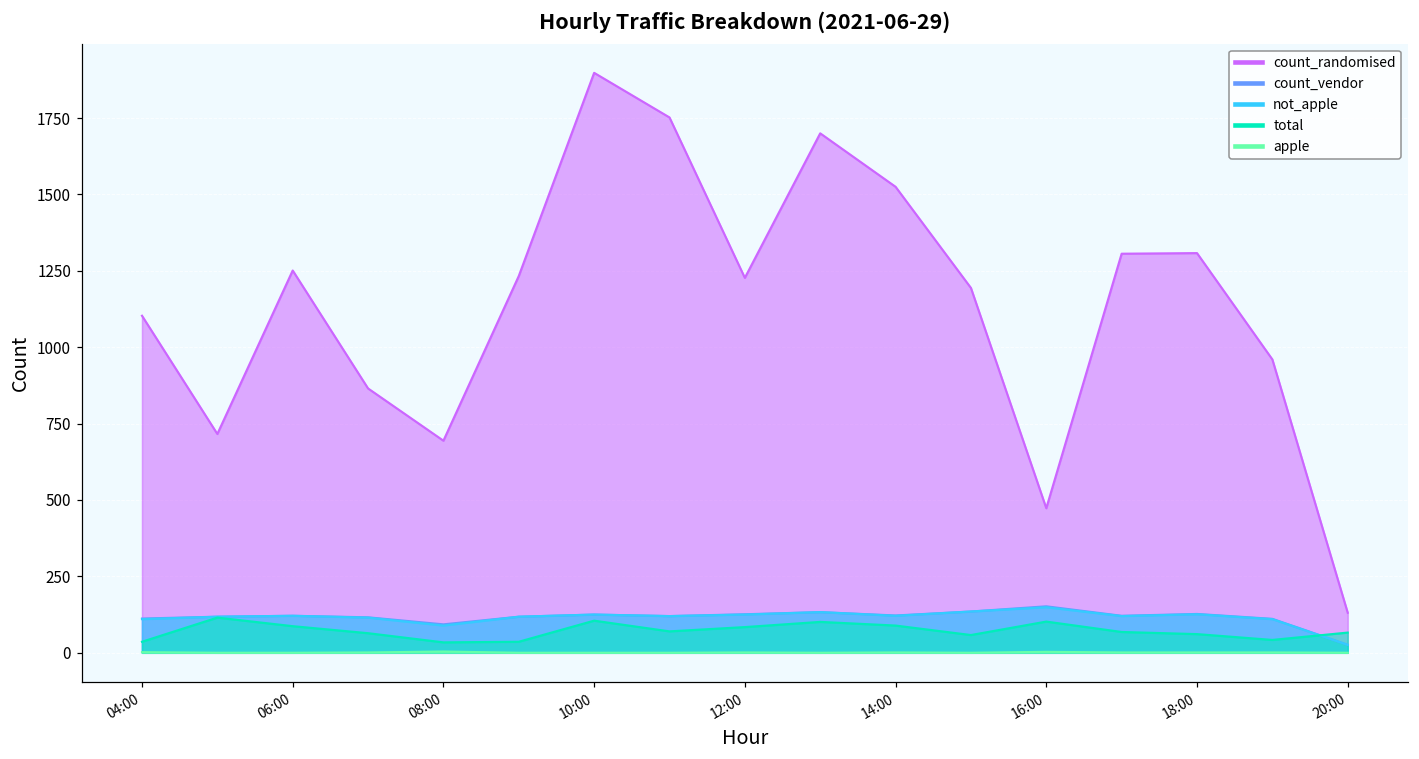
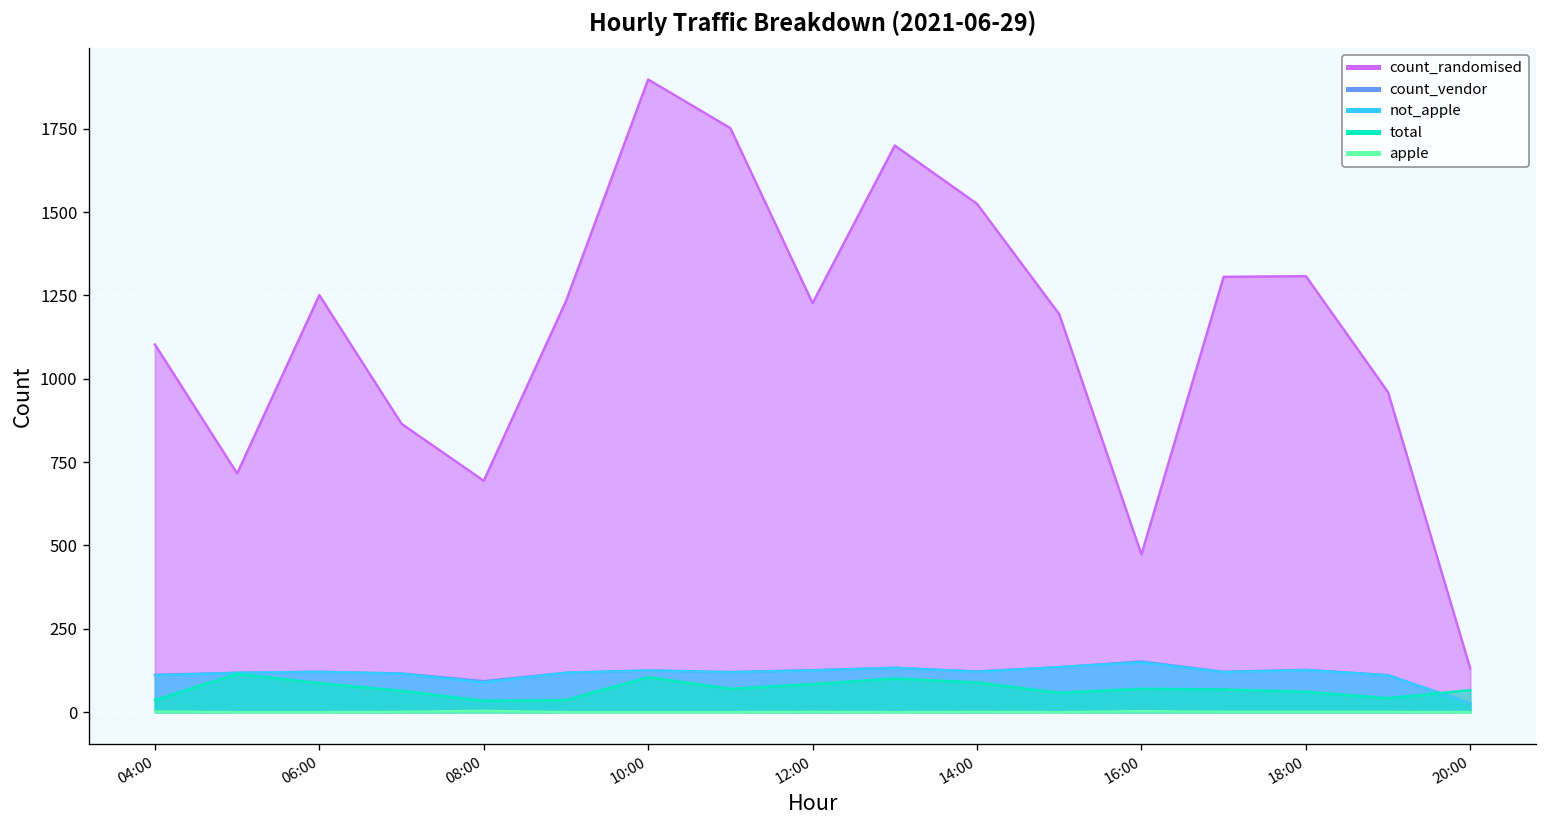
total, 16:00: 100 -> 70
